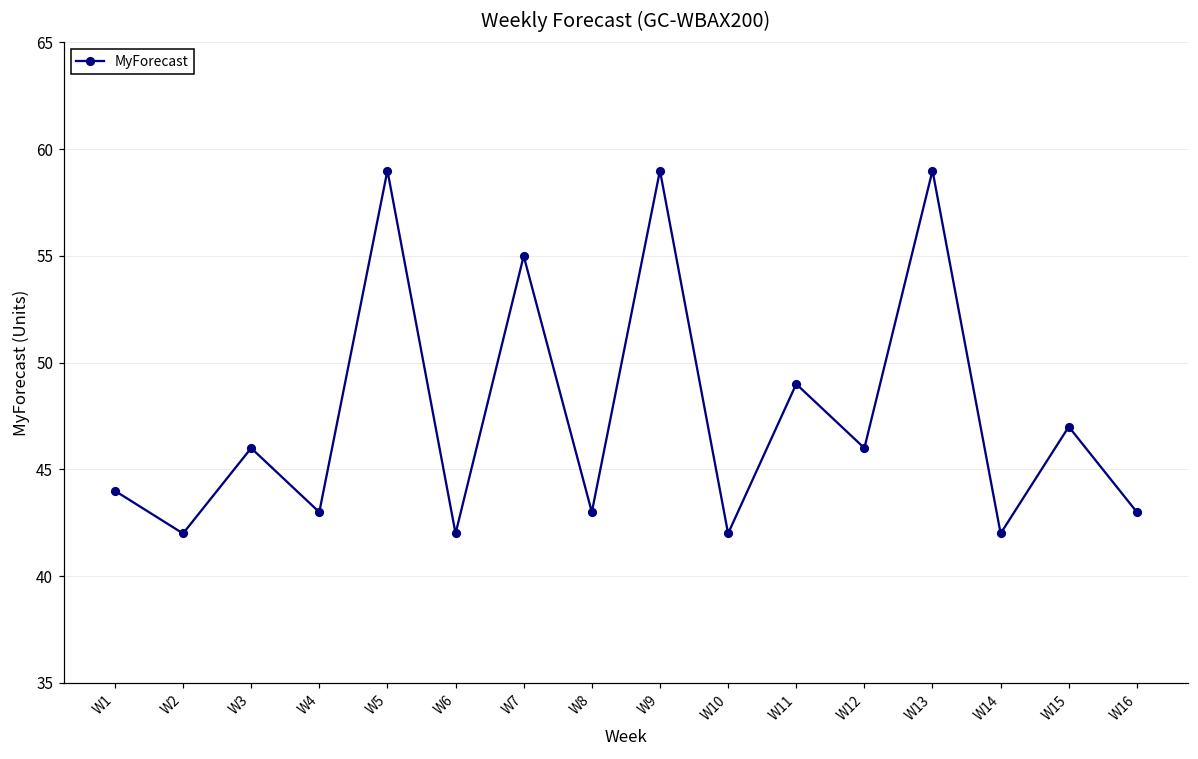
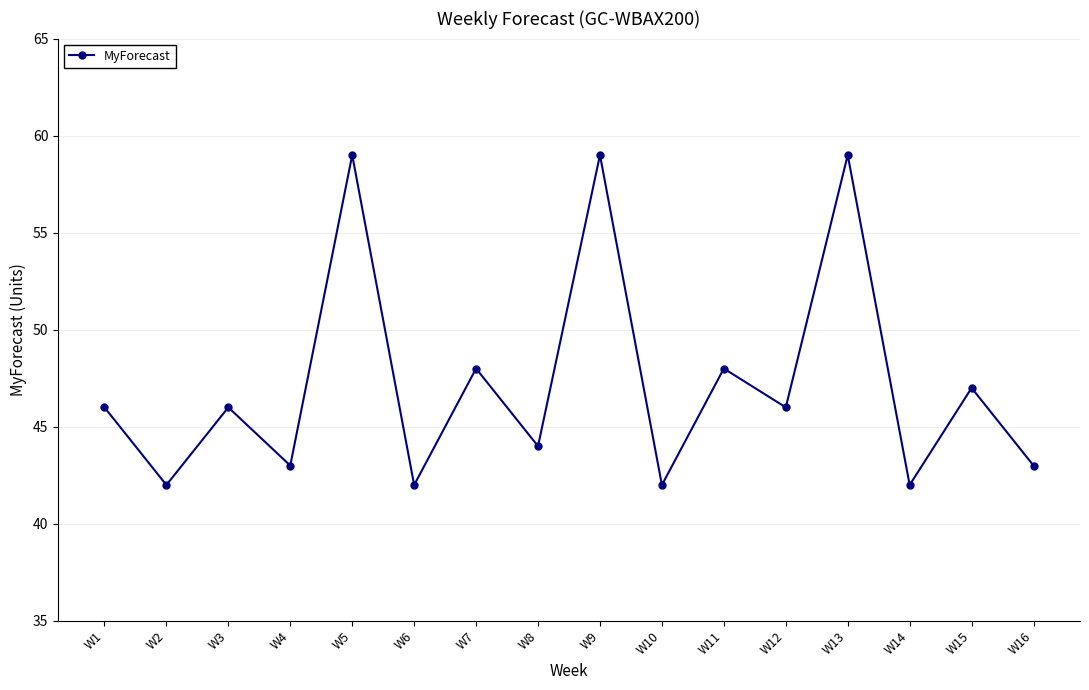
W1: 44 -> 46
W7: 55 -> 48
W8: 43 -> 44
W11: 49 -> 48
